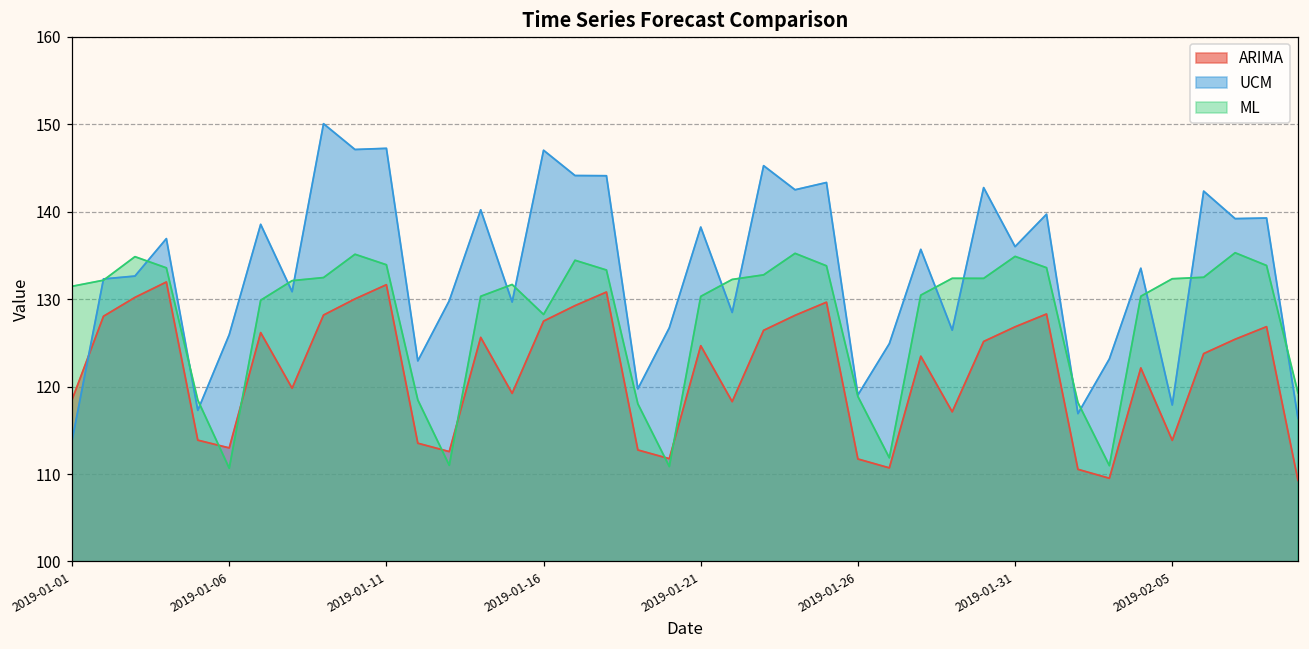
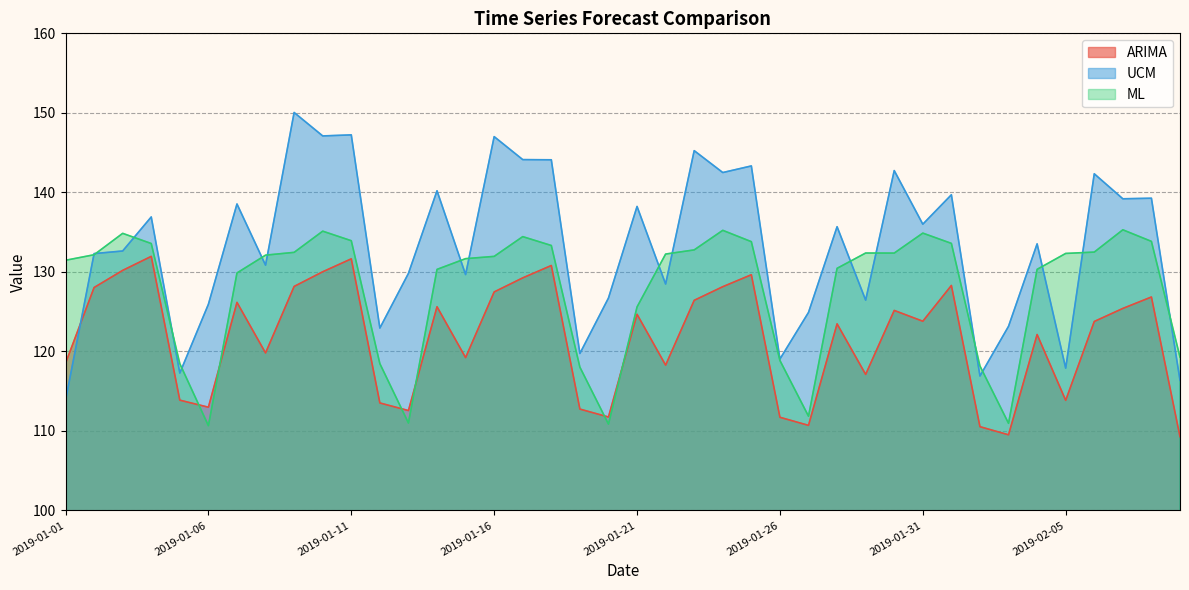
ML, 2019-01-16: 128 -> 132
ML, 2019-01-21: 130 -> 126
ARIMA, 2019-01-31: 127 -> 124
